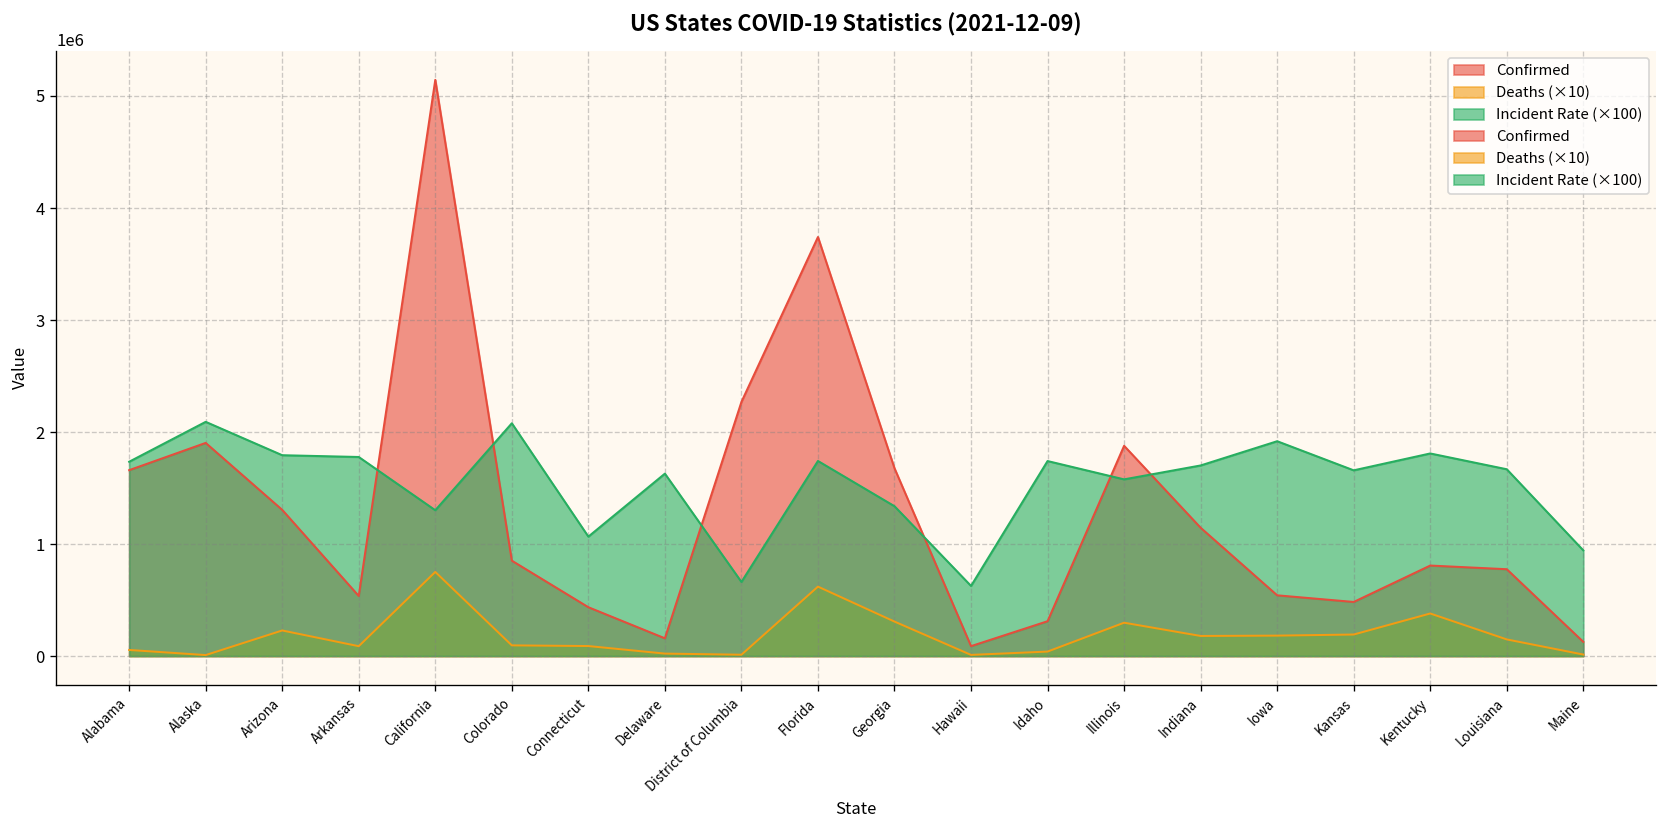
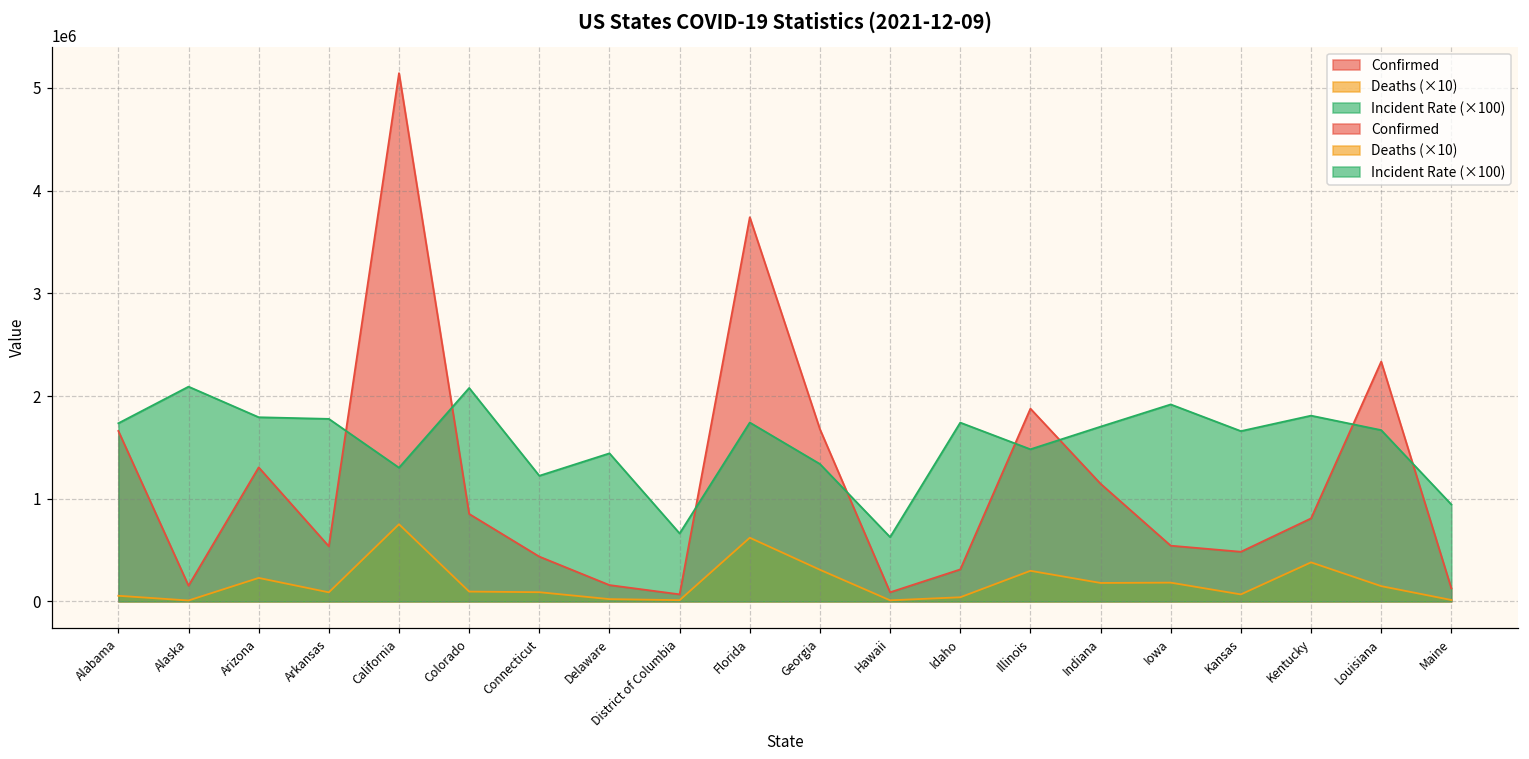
Confirmed, Alaska: 1900000 -> 200000
Incident Rate (×100), Connecticut: 1100000 -> 1200000
Incident Rate (×100), Delaware: 1600000 -> 1400000
Confirmed, District of Columbia: 2300000 -> 100000
Incident Rate (×100), Illinois: 1600000 -> 1500000
Deaths (×10), Kansas: 200000 -> 100000
Confirmed, Louisiana: 800000 -> 2300000
